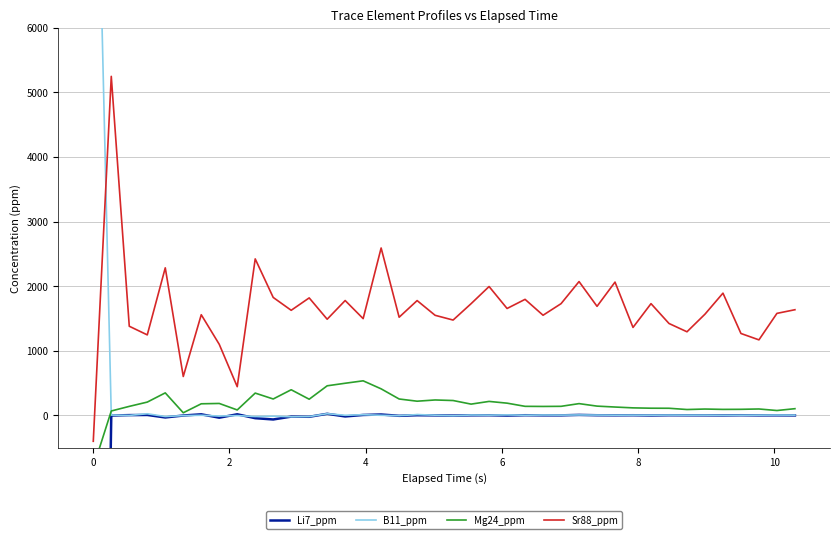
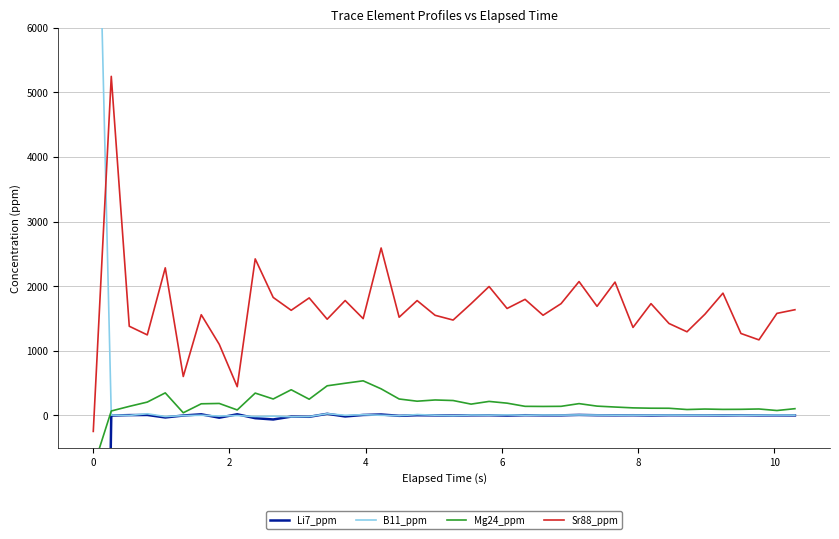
Sr88_ppm, 0: -400 -> -200
